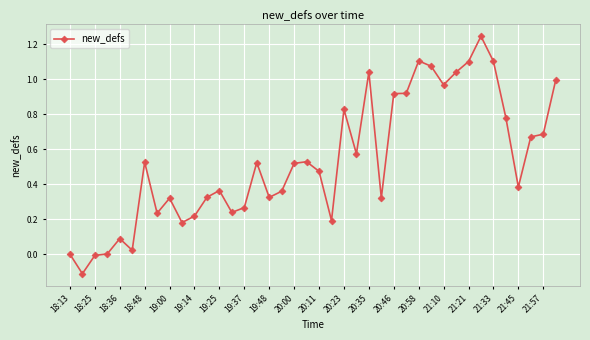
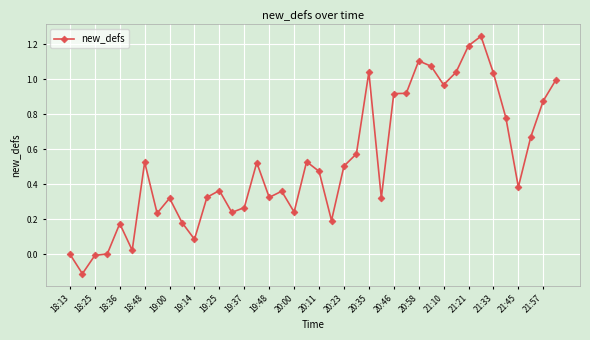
18:36: 0.09 -> 0.17
19:14: 0.22 -> 0.09
20:00: 0.52 -> 0.24
20:23: 0.83 -> 0.50
21:21: 1.10 -> 1.19
21:33: 1.10 -> 1.04
21:57: 0.69 -> 0.88
